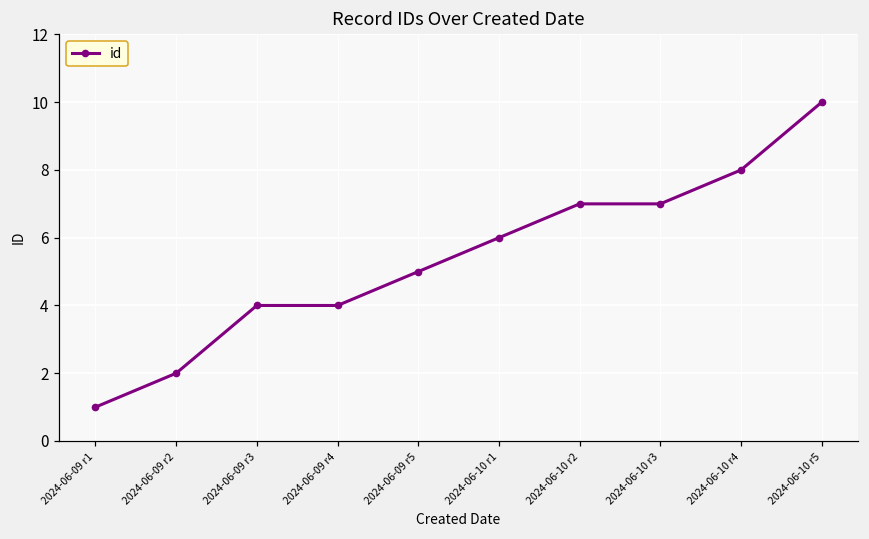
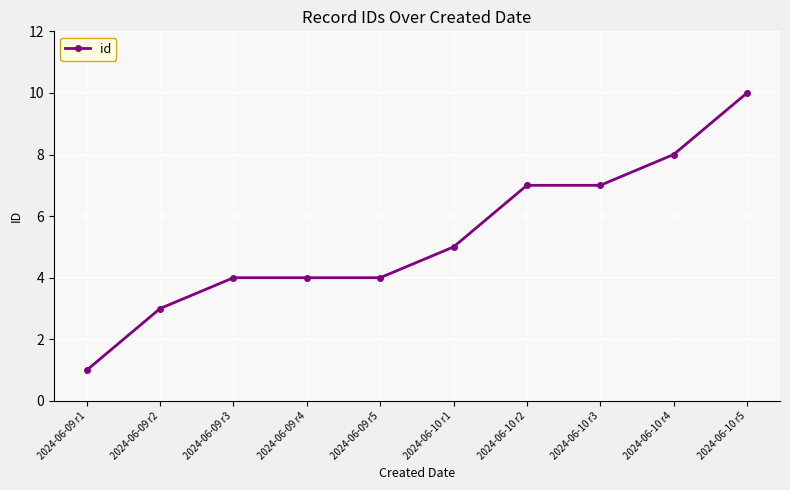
2024-06-09 r2: 2 -> 3
2024-06-09 r5: 5 -> 4
2024-06-10 r1: 6 -> 5
